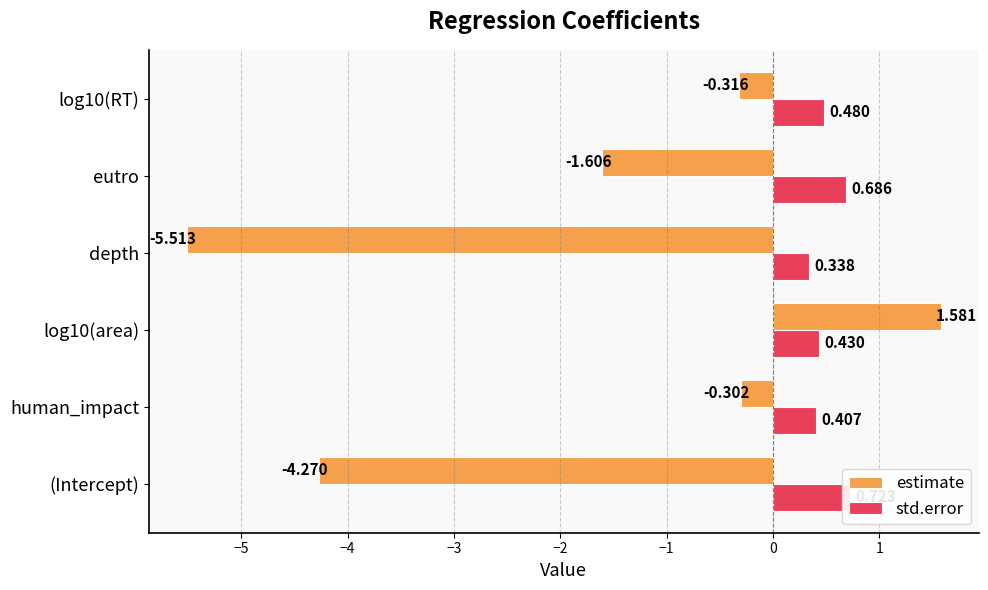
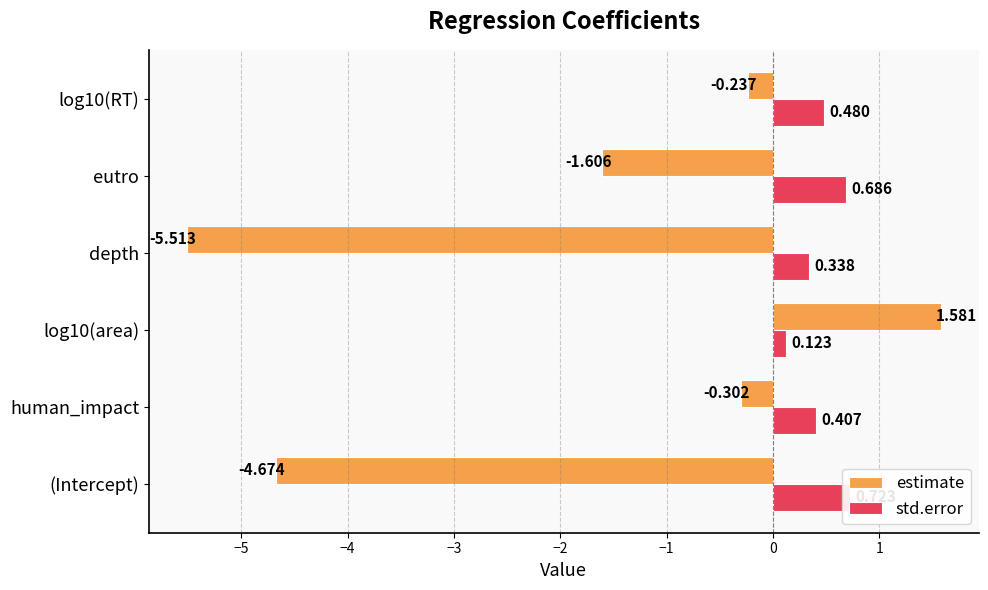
estimate, log10(RT): -0.316 -> -0.237
std.error, log10(area): 0.430 -> 0.123
estimate, (Intercept): -4.270 -> -4.674
